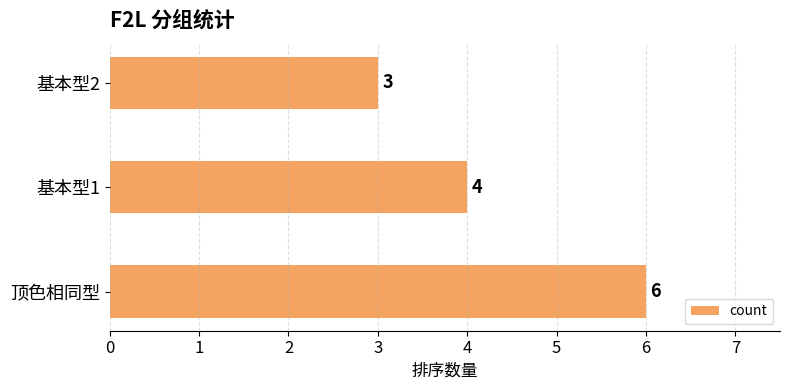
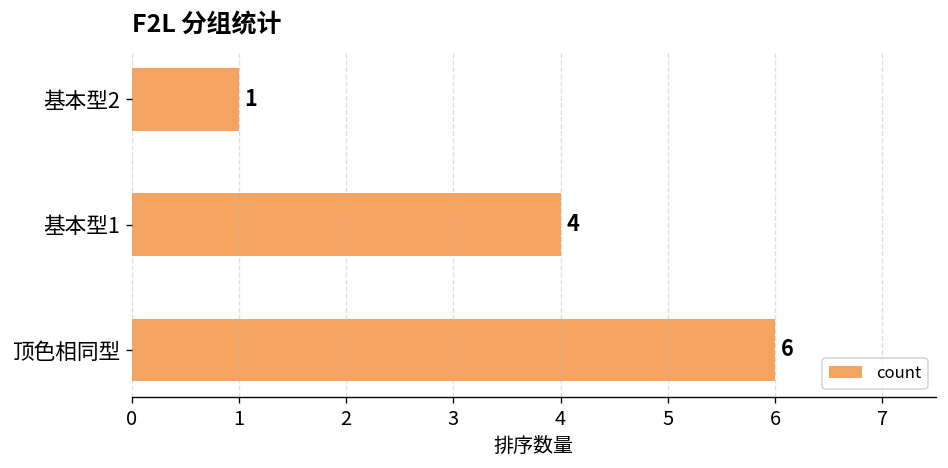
基本型2: 3 -> 1
